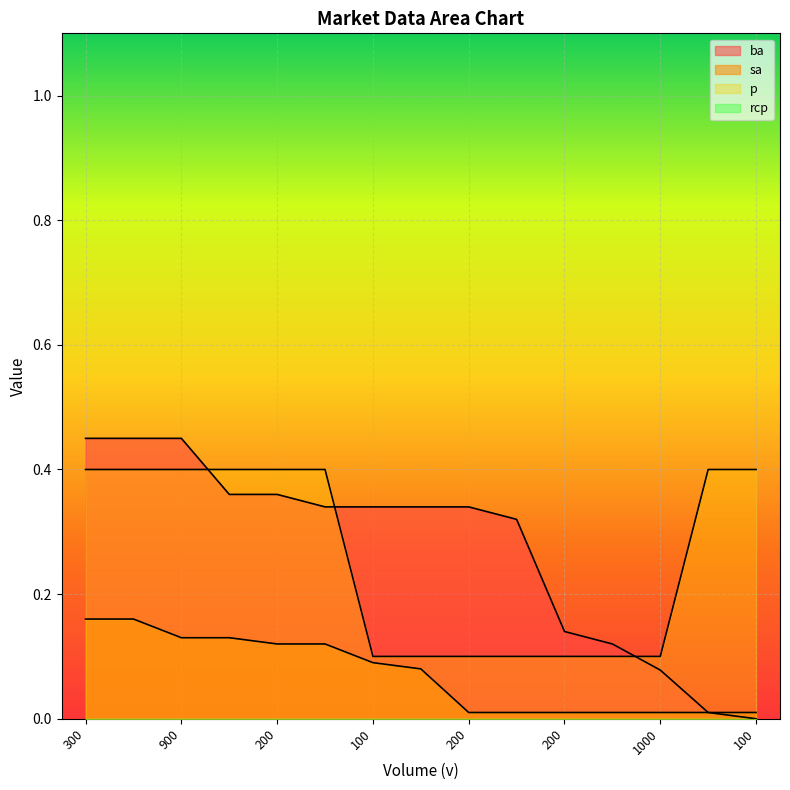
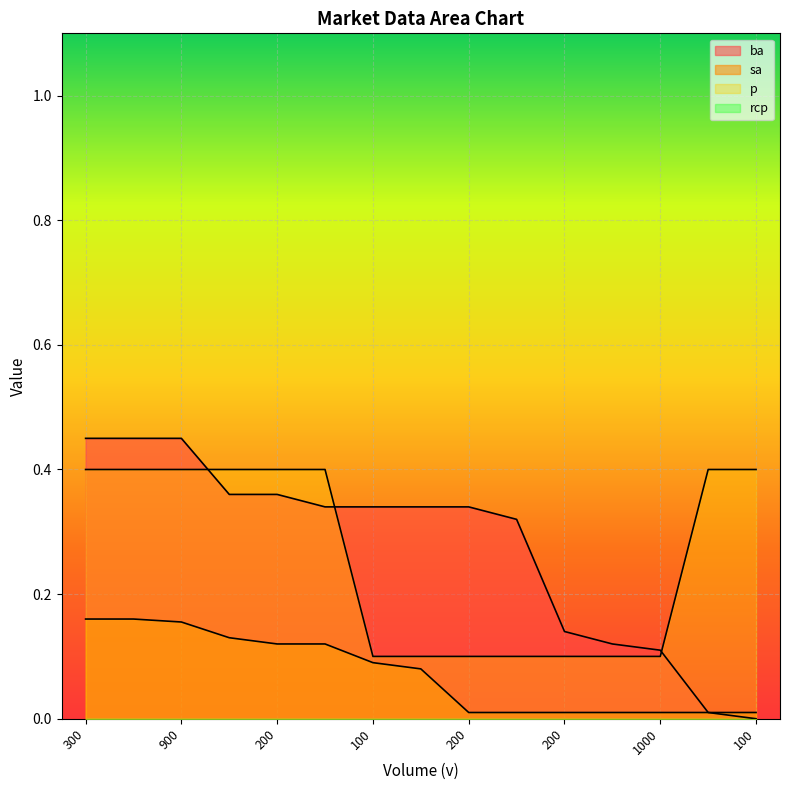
sa, 900: 0.13 -> 0.16
ba, 1000: 0.08 -> 0.11
